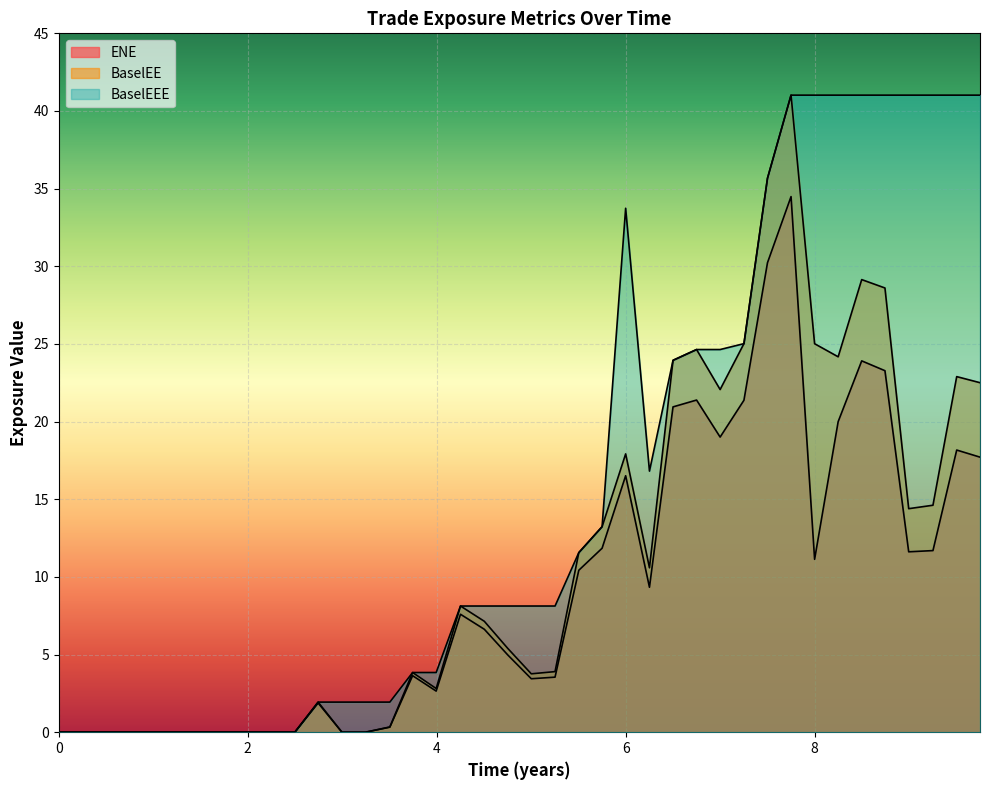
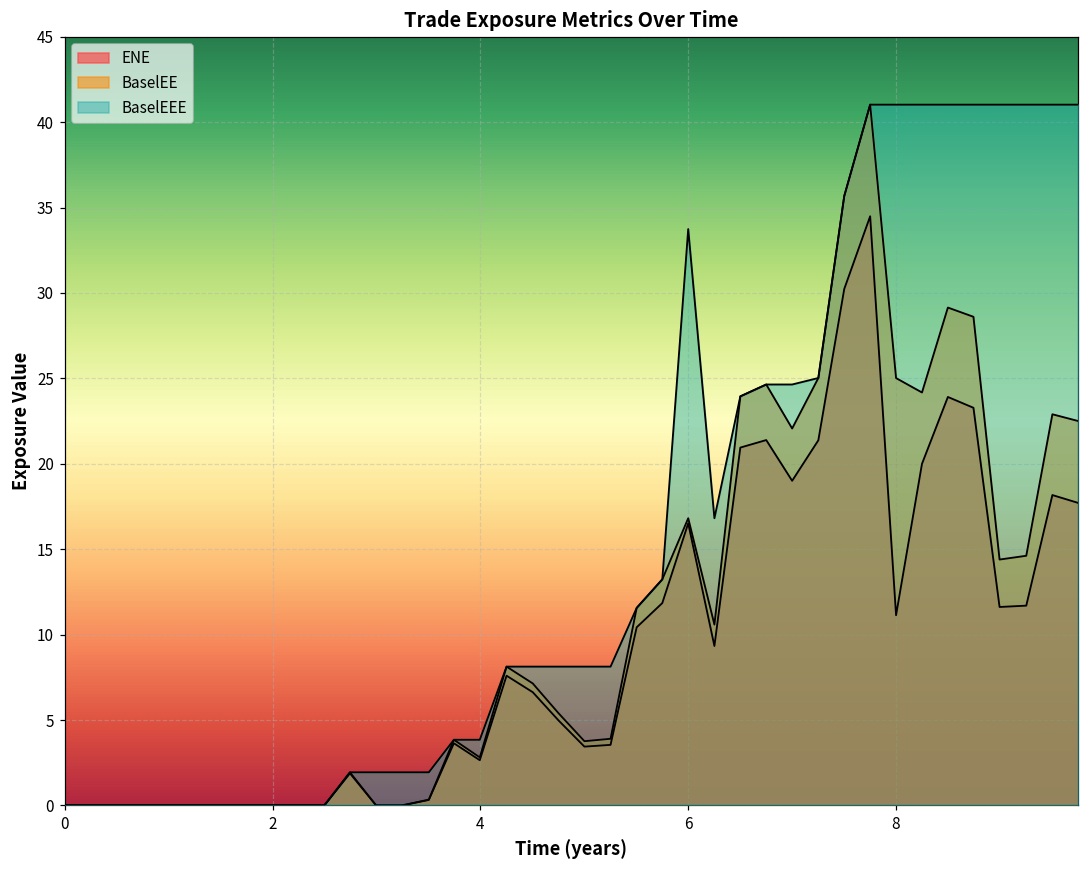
BaselEE, 6: 17.9 -> 16.8
